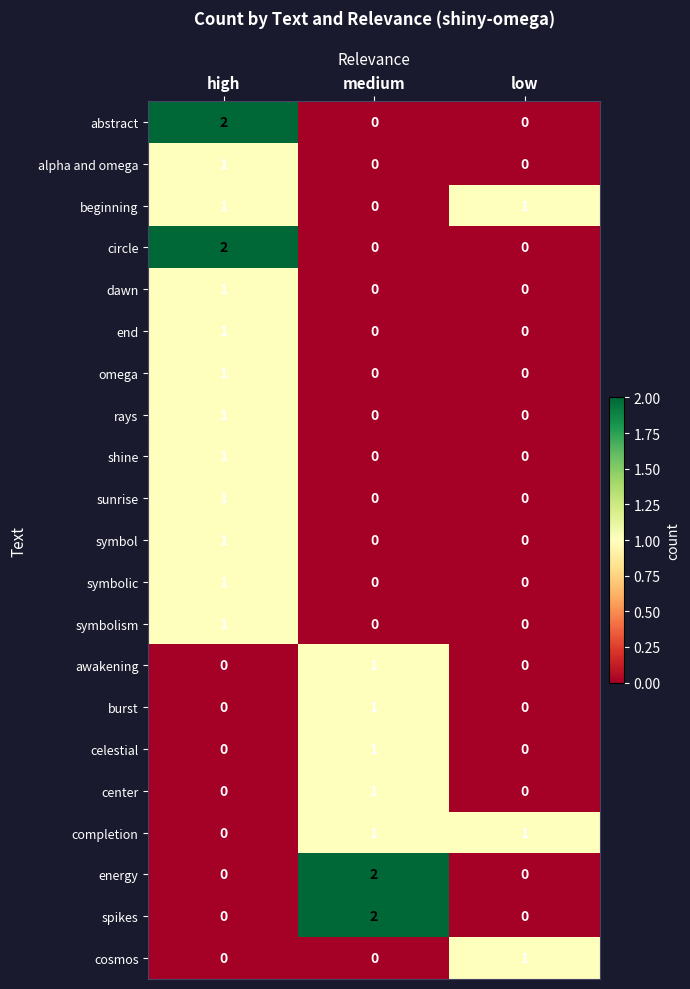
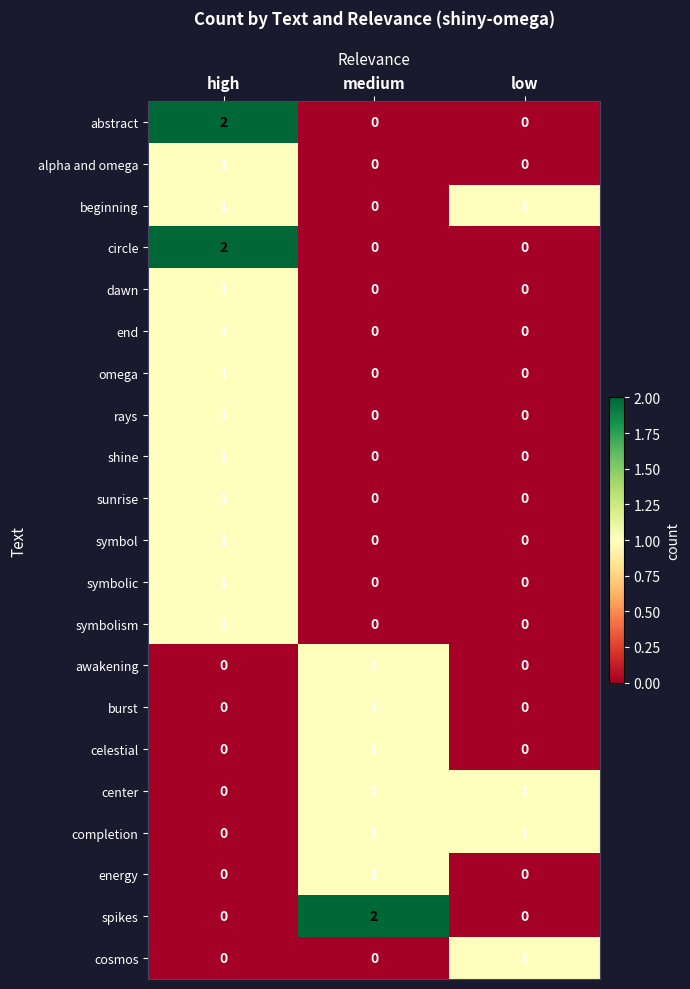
center, low: 0 -> 1
energy, medium: 2 -> 1
